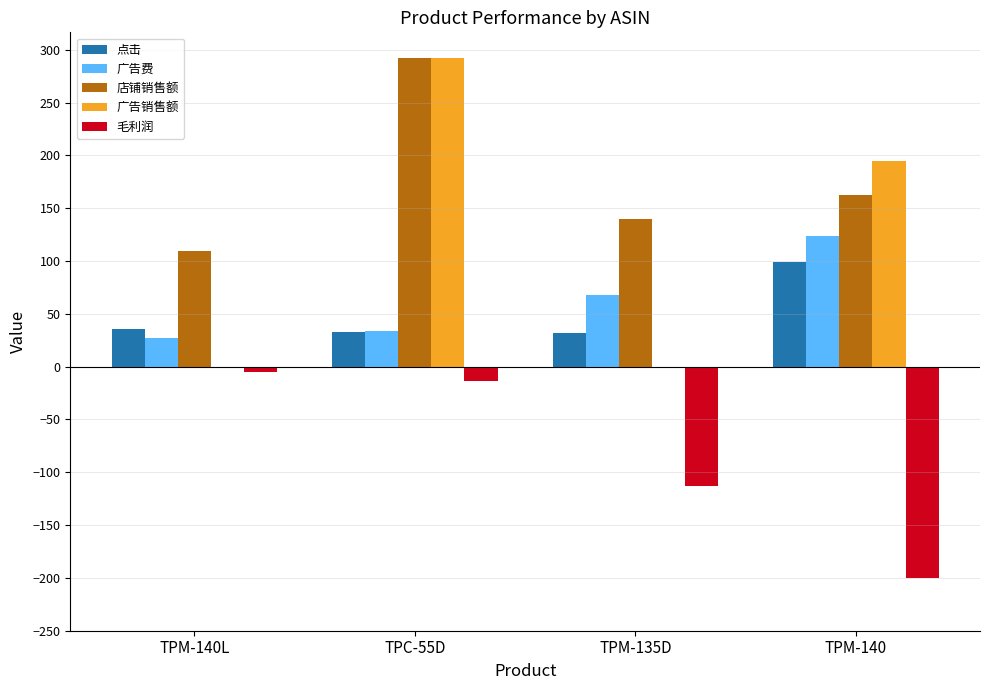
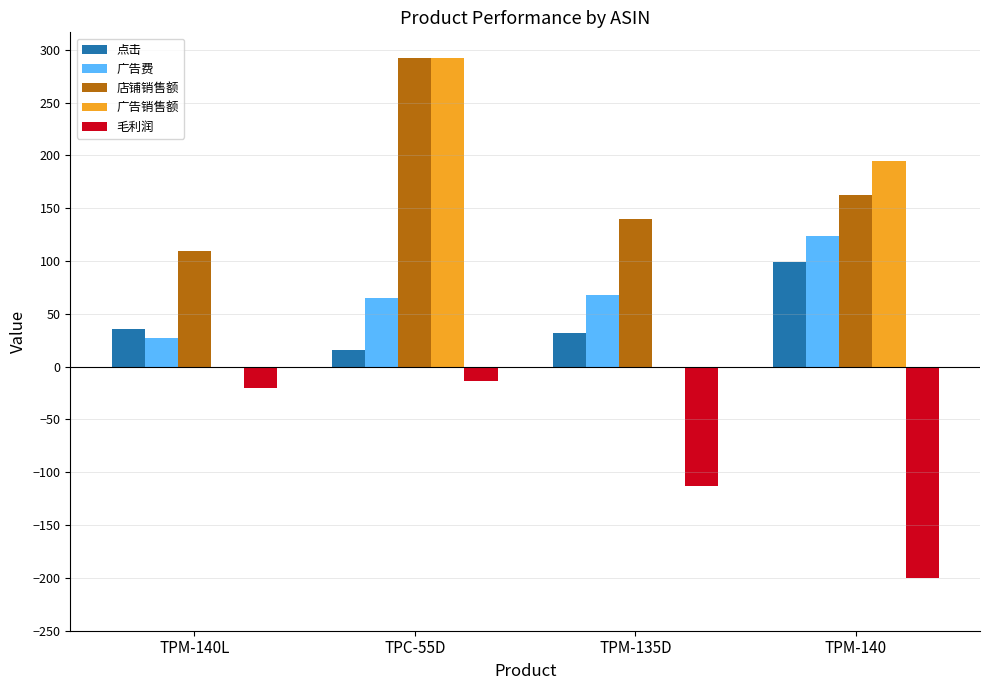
毛利润, TPM-140L: -5 -> -20
点击, TPC-55D: 33 -> 16
广告费, TPC-55D: 34 -> 65
